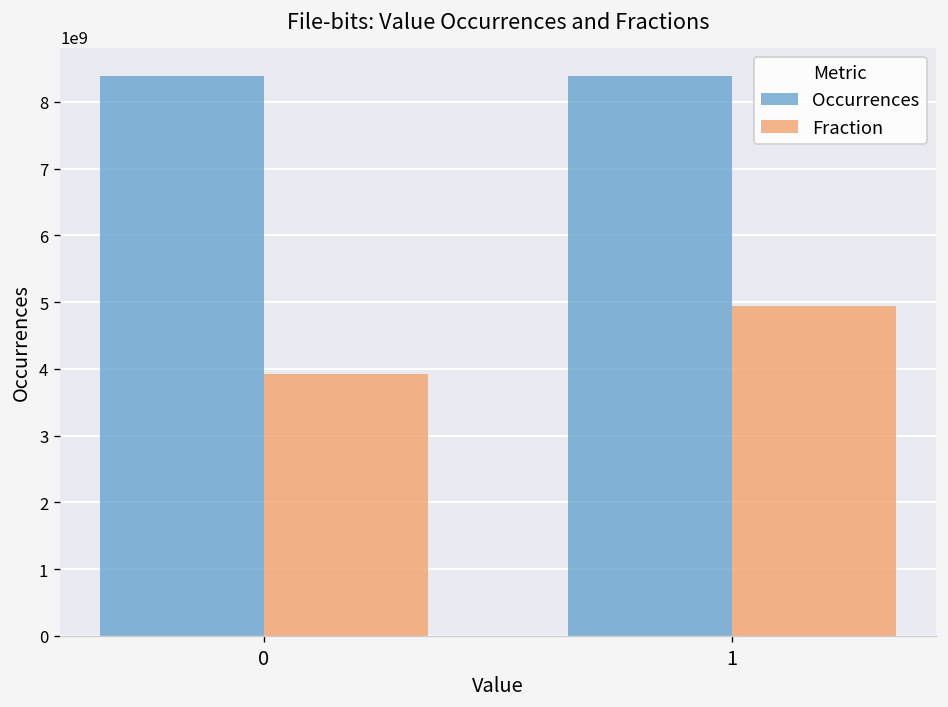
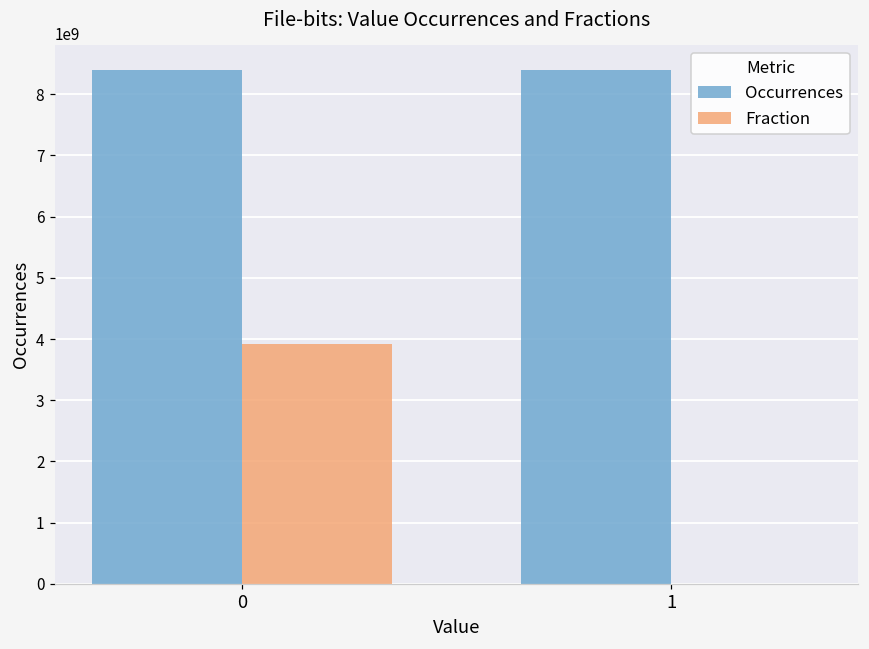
Fraction, 1: 4900000000 -> 0
